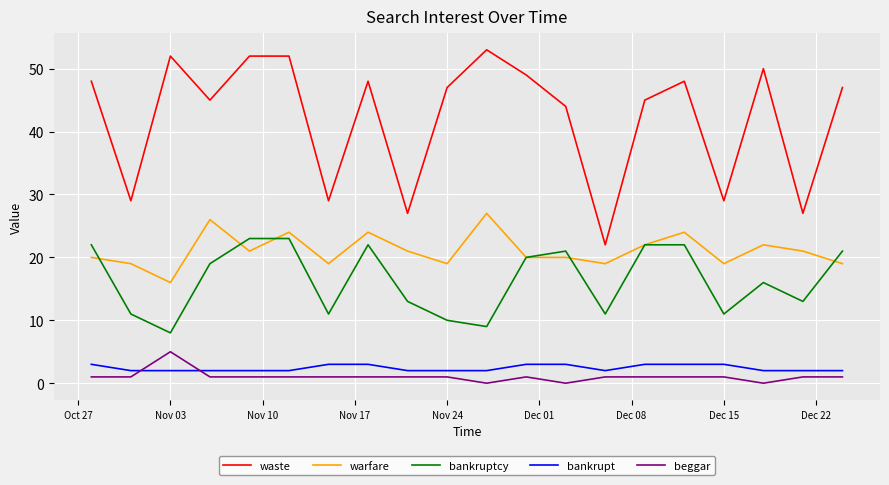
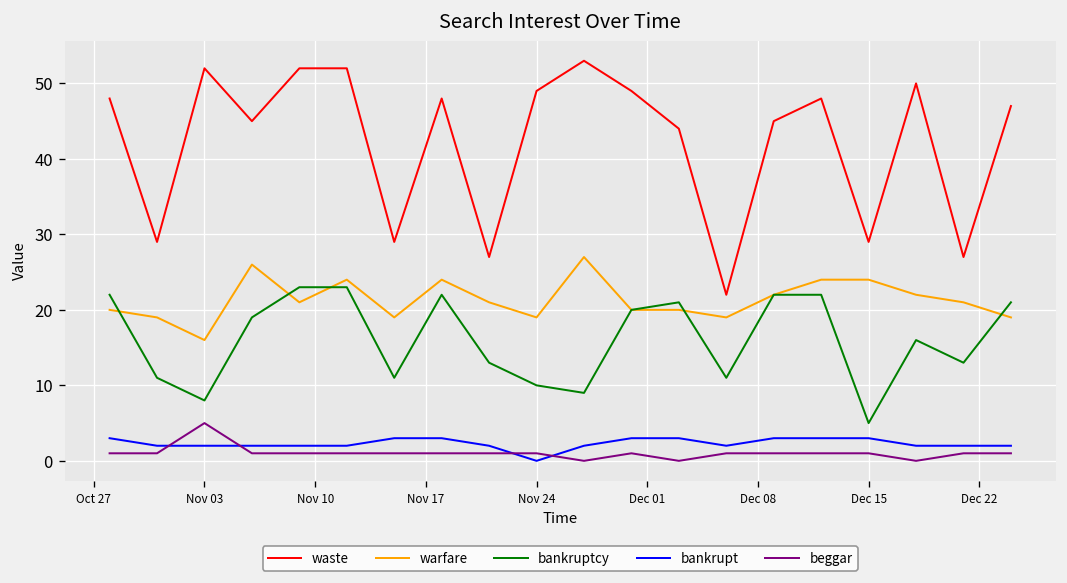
waste, Nov 24: 47 -> 49
bankrupt, Nov 24: 2 -> 0
warfare, Dec 15: 19 -> 24
bankruptcy, Dec 15: 11 -> 5
